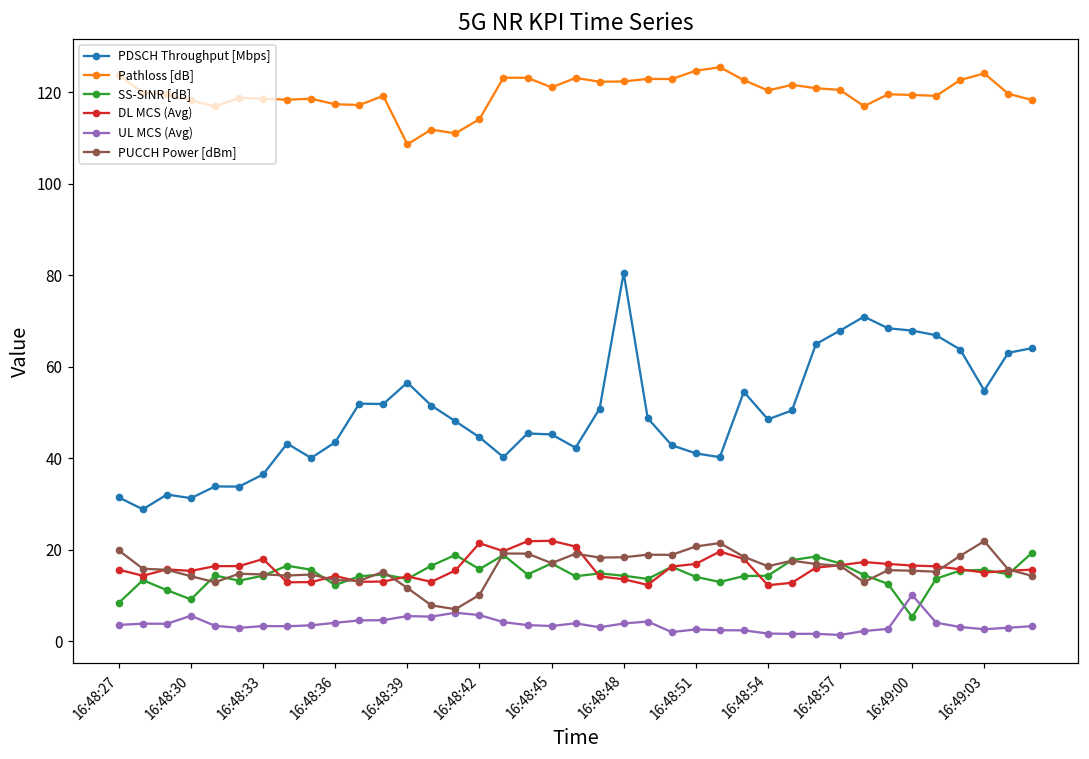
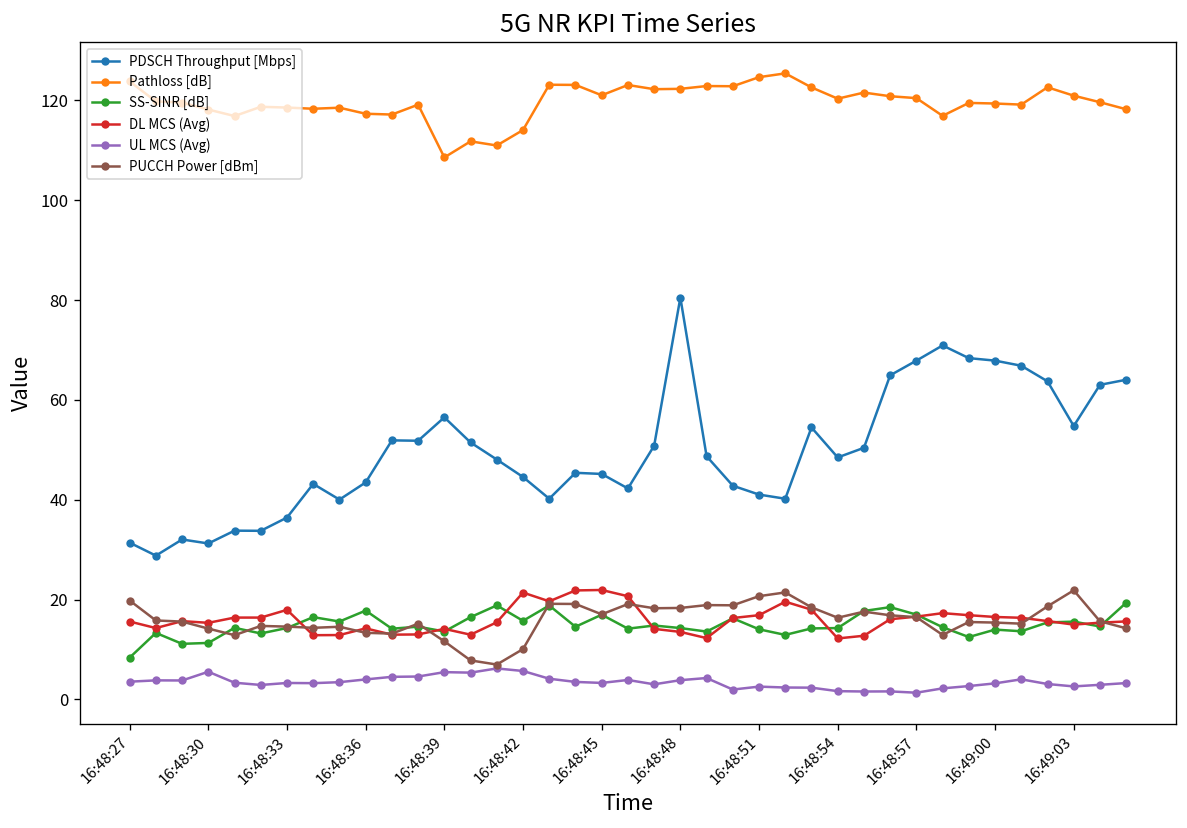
SS-SINR [dB], 16:48:30: 9 -> 11
SS-SINR [dB], 16:48:36: 12 -> 18
SS-SINR [dB], 16:49:00: 5 -> 14
UL MCS (Avg), 16:49:00: 10 -> 3
Pathloss [dB], 16:49:03: 124 -> 121
